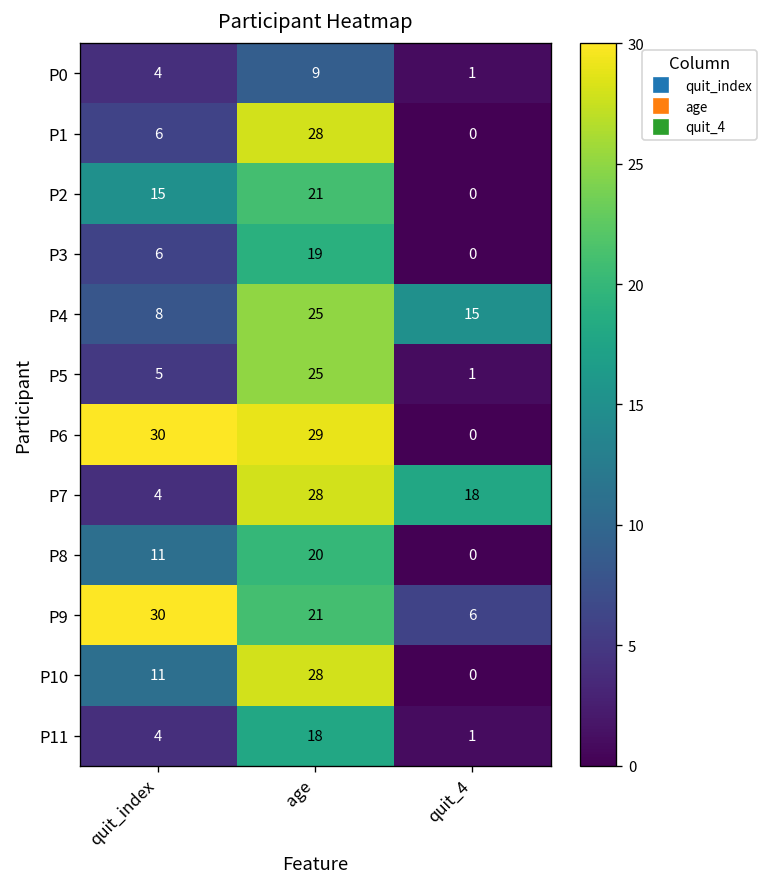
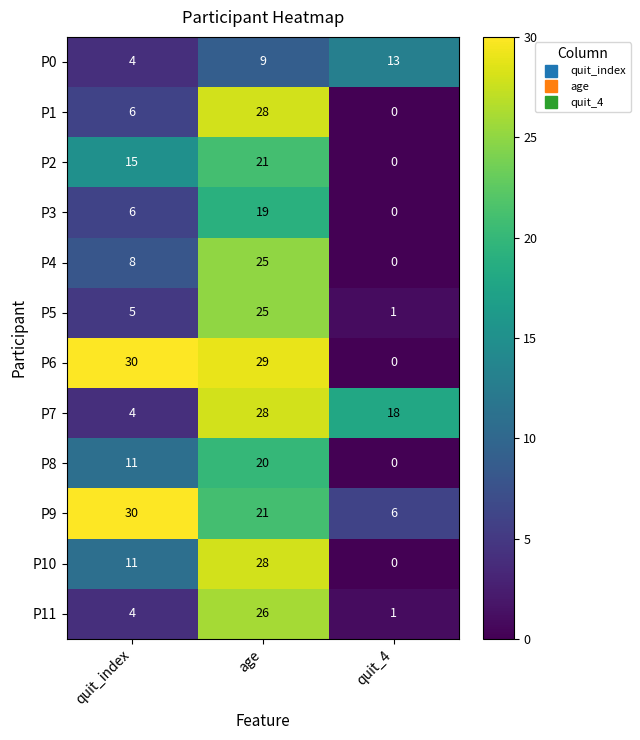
P0, quit_4: 1 -> 13
P4, quit_4: 15 -> 0
P11, age: 18 -> 26
